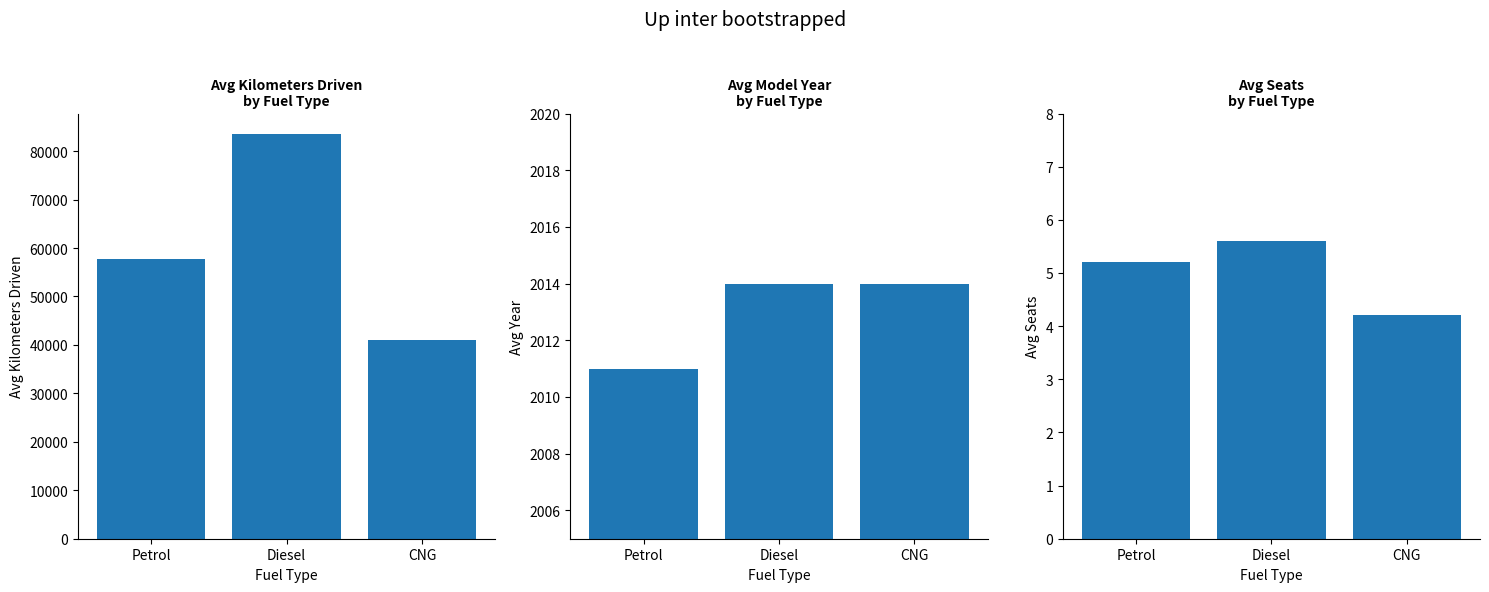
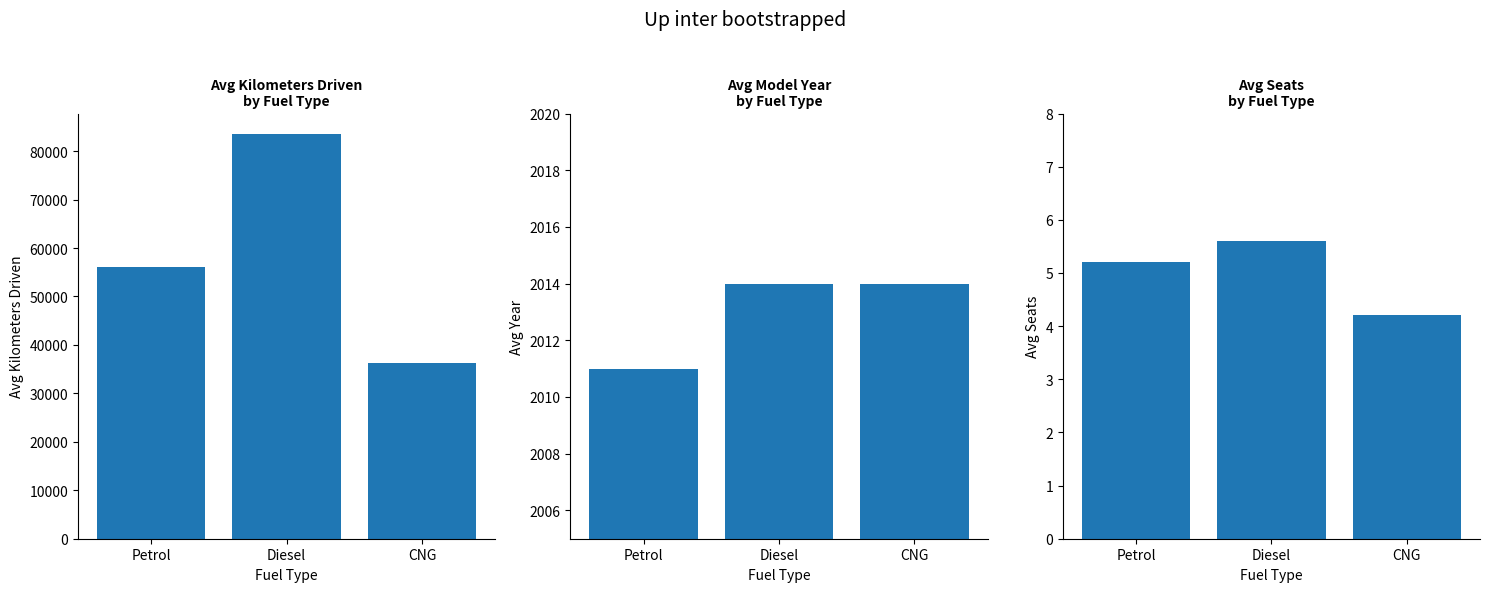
Avg Kilometers Driven by Fuel Type, Petrol: 58000 -> 56000
Avg Kilometers Driven by Fuel Type, CNG: 41000 -> 36000
